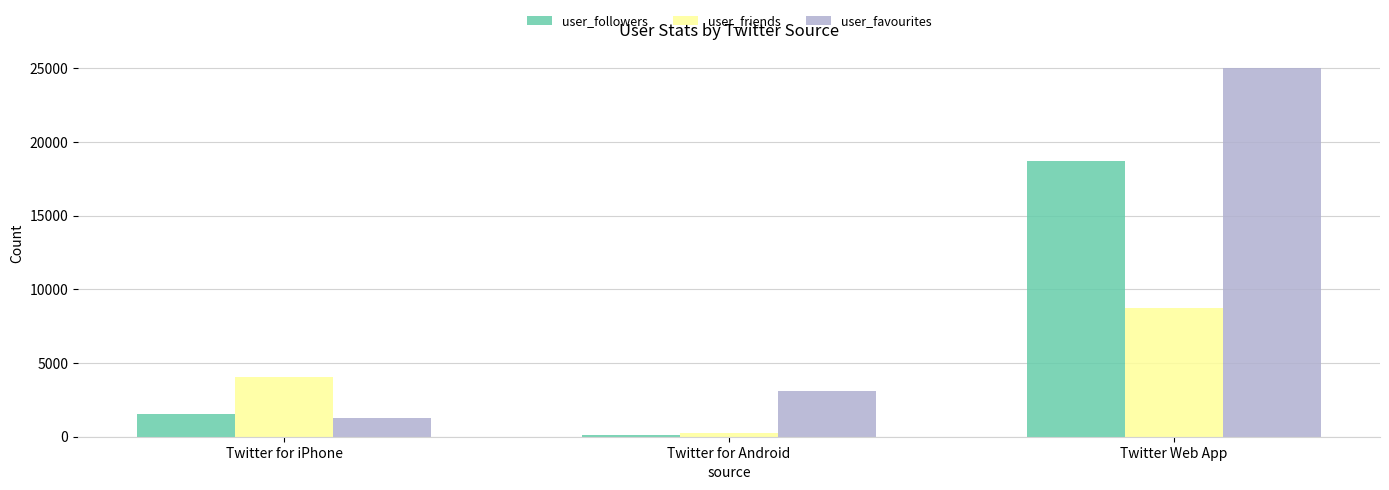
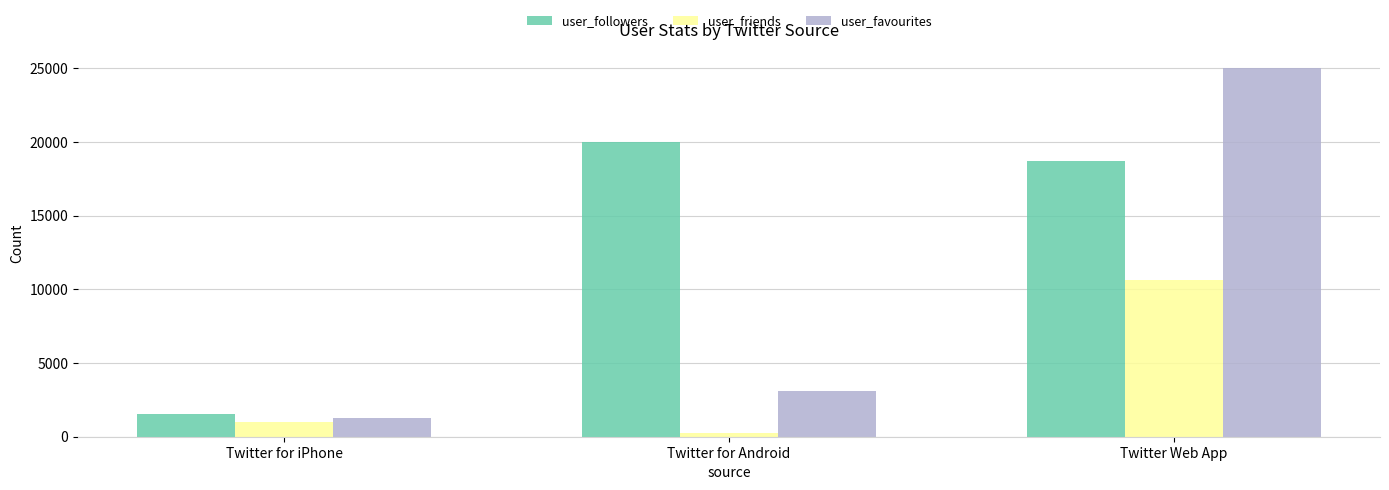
user_friends, Twitter for iPhone: 4000 -> 1000
user_followers, Twitter for Android: 100 -> 20000
user_friends, Twitter Web App: 8800 -> 10600
